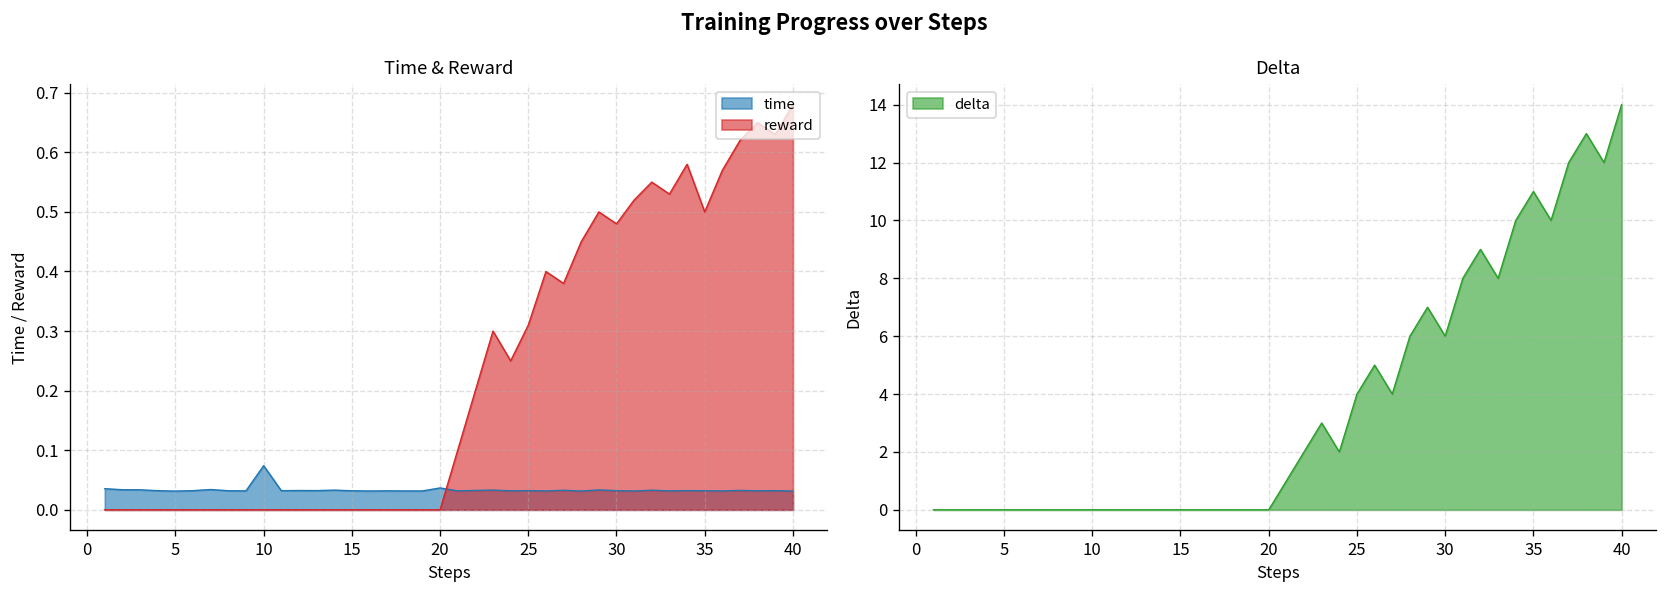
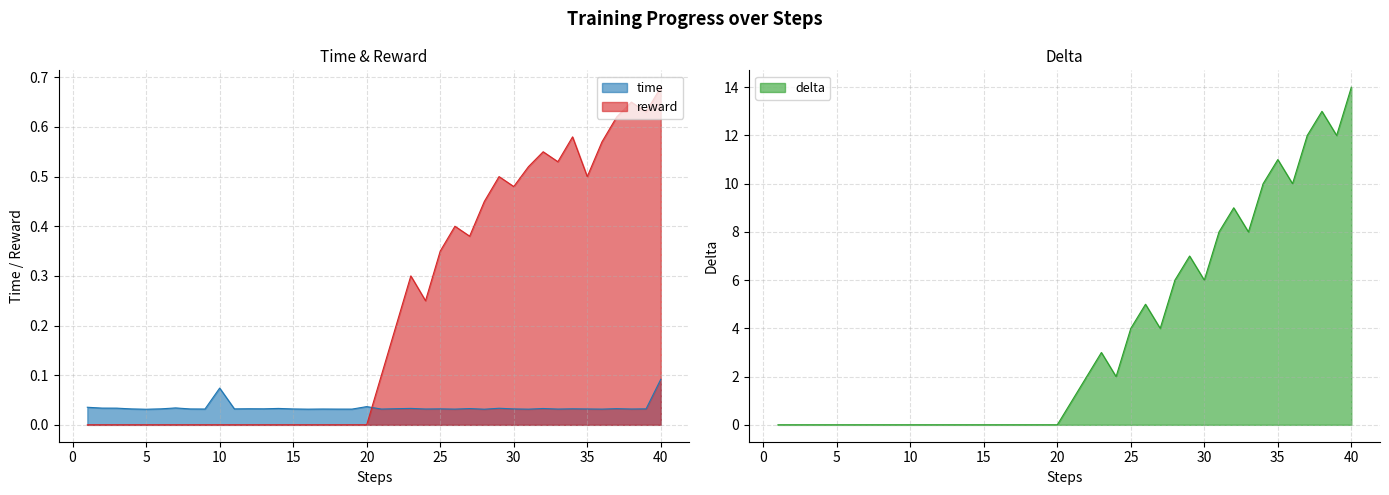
Time & Reward, reward, 25: 0.31 -> 0.35
Time & Reward, time, 40: 0.03 -> 0.09
